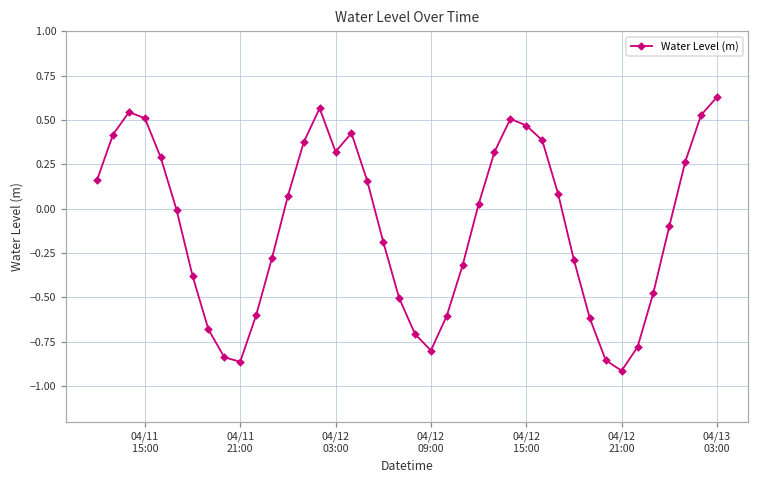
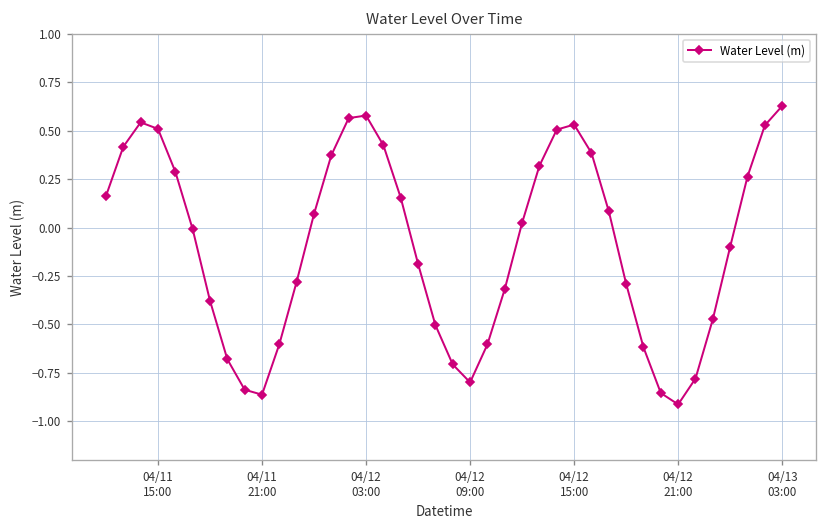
04/12 03:00: 0.32 -> 0.58
04/12 15:00: 0.47 -> 0.53
